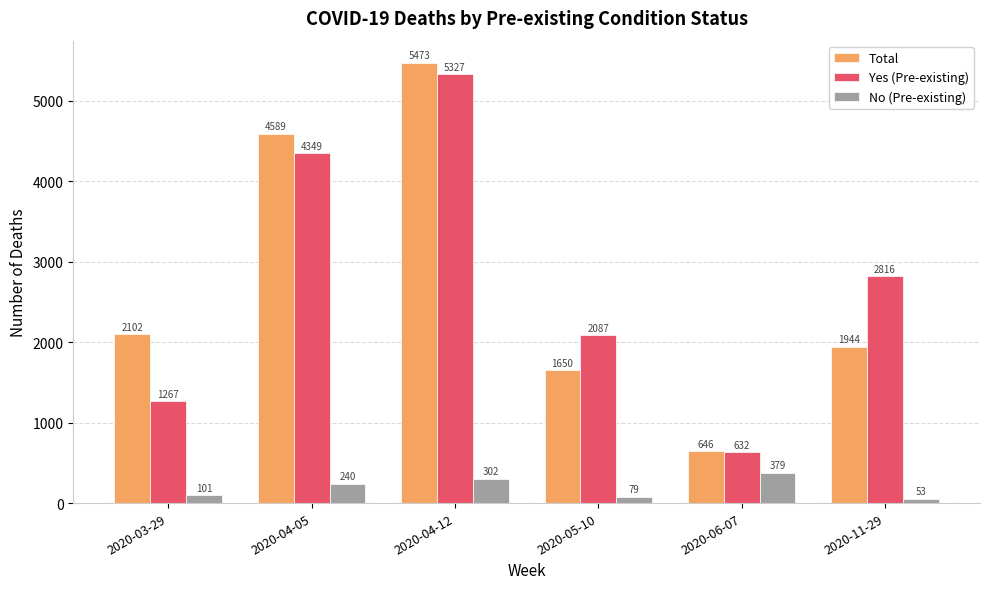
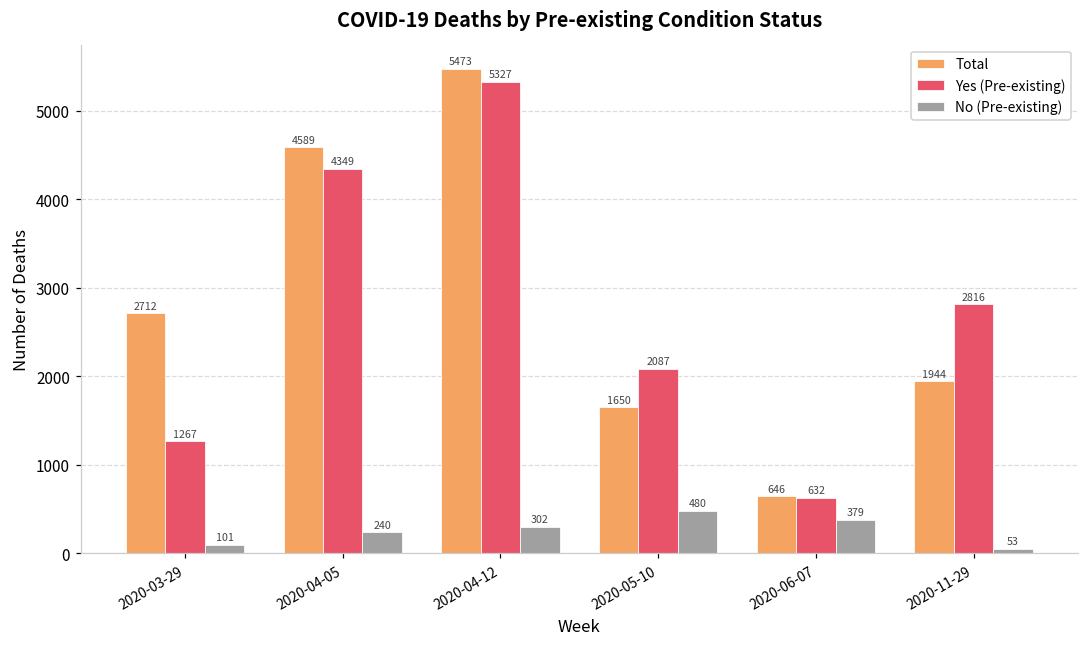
Total, 2020-03-29: 2102 -> 2712
No (Pre-existing), 2020-05-10: 79 -> 480
